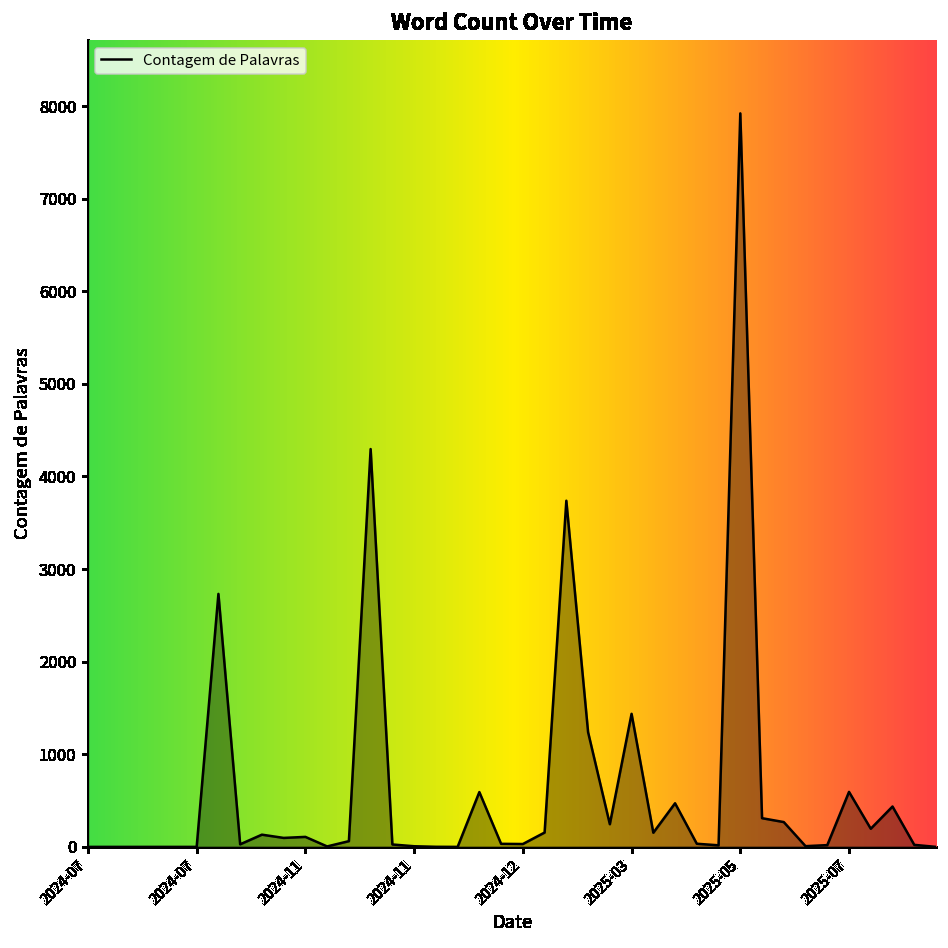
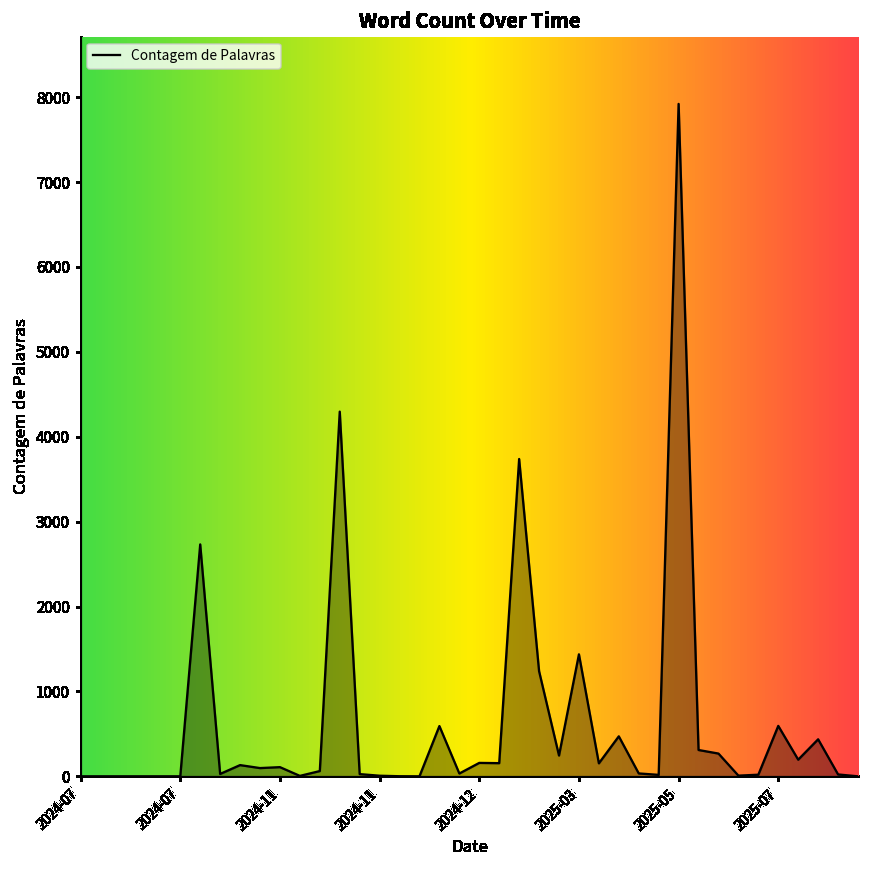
2024-12: 0 -> 200
